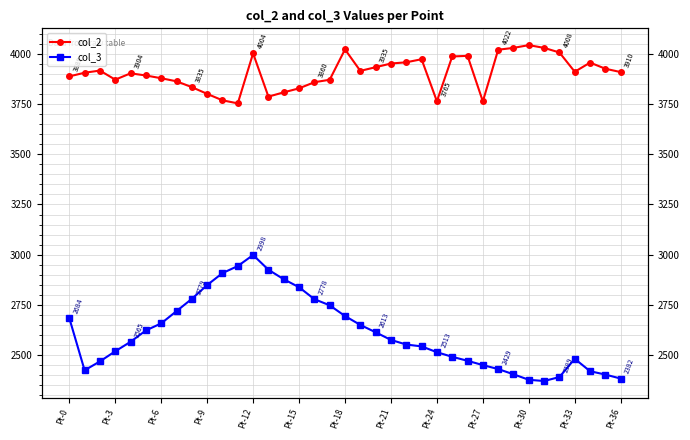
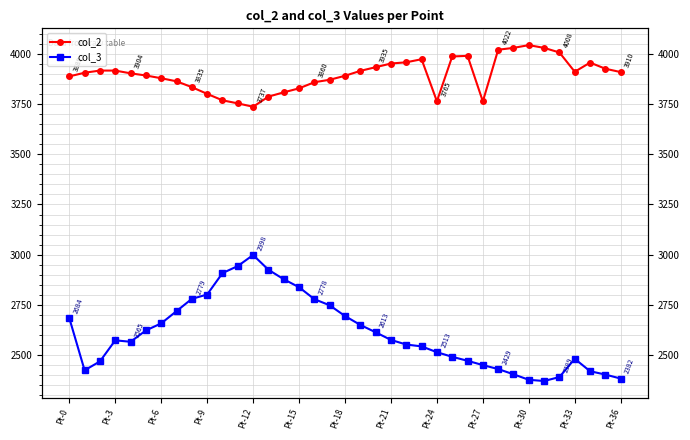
col_2, Pt-3: 3870 -> 3920
col_3, Pt-3: 2520 -> 2570
col_3, Pt-9: 2850 -> 2800
col_2, Pt-12: 4004 -> 3737
col_2, Pt-18: 4020 -> 3890
